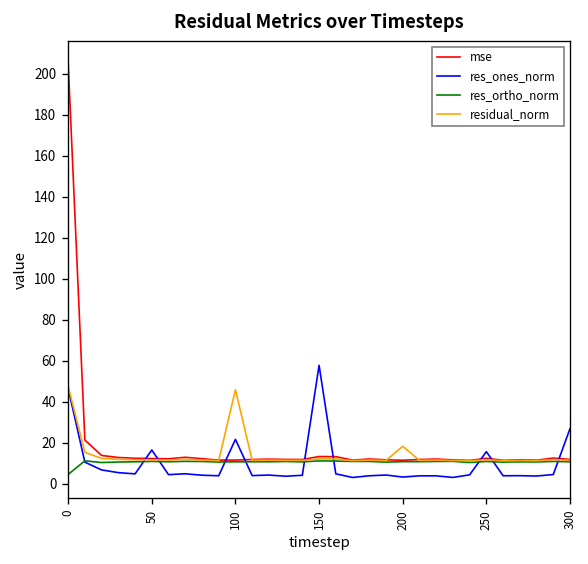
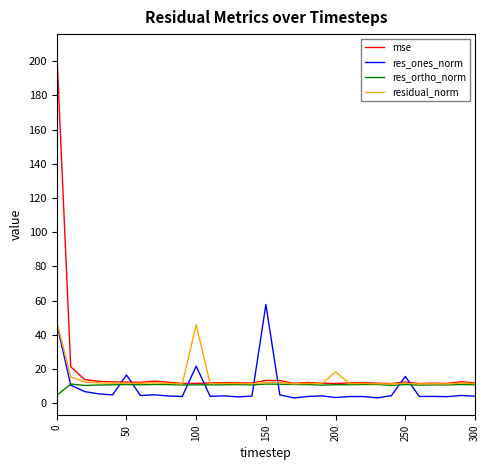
res_ones_norm, 300: 27 -> 4
